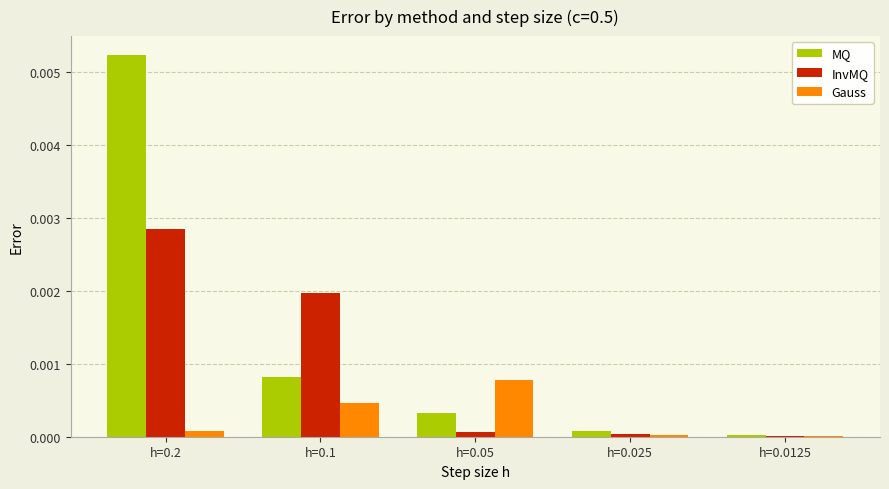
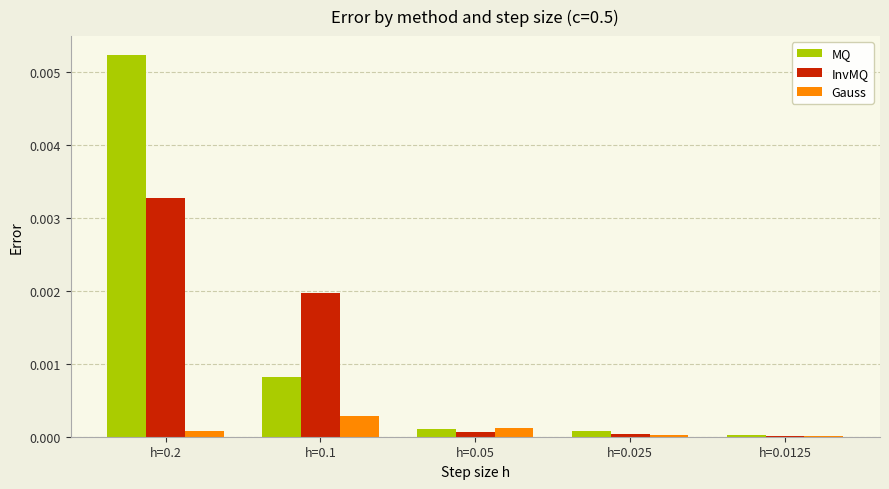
InvMQ, h=0.2: 0.0028 -> 0.0033
Gauss, h=0.1: 0.0005 -> 0.0003
MQ, h=0.05: 0.0003 -> 0.0001
Gauss, h=0.05: 0.0008 -> 0.0001
